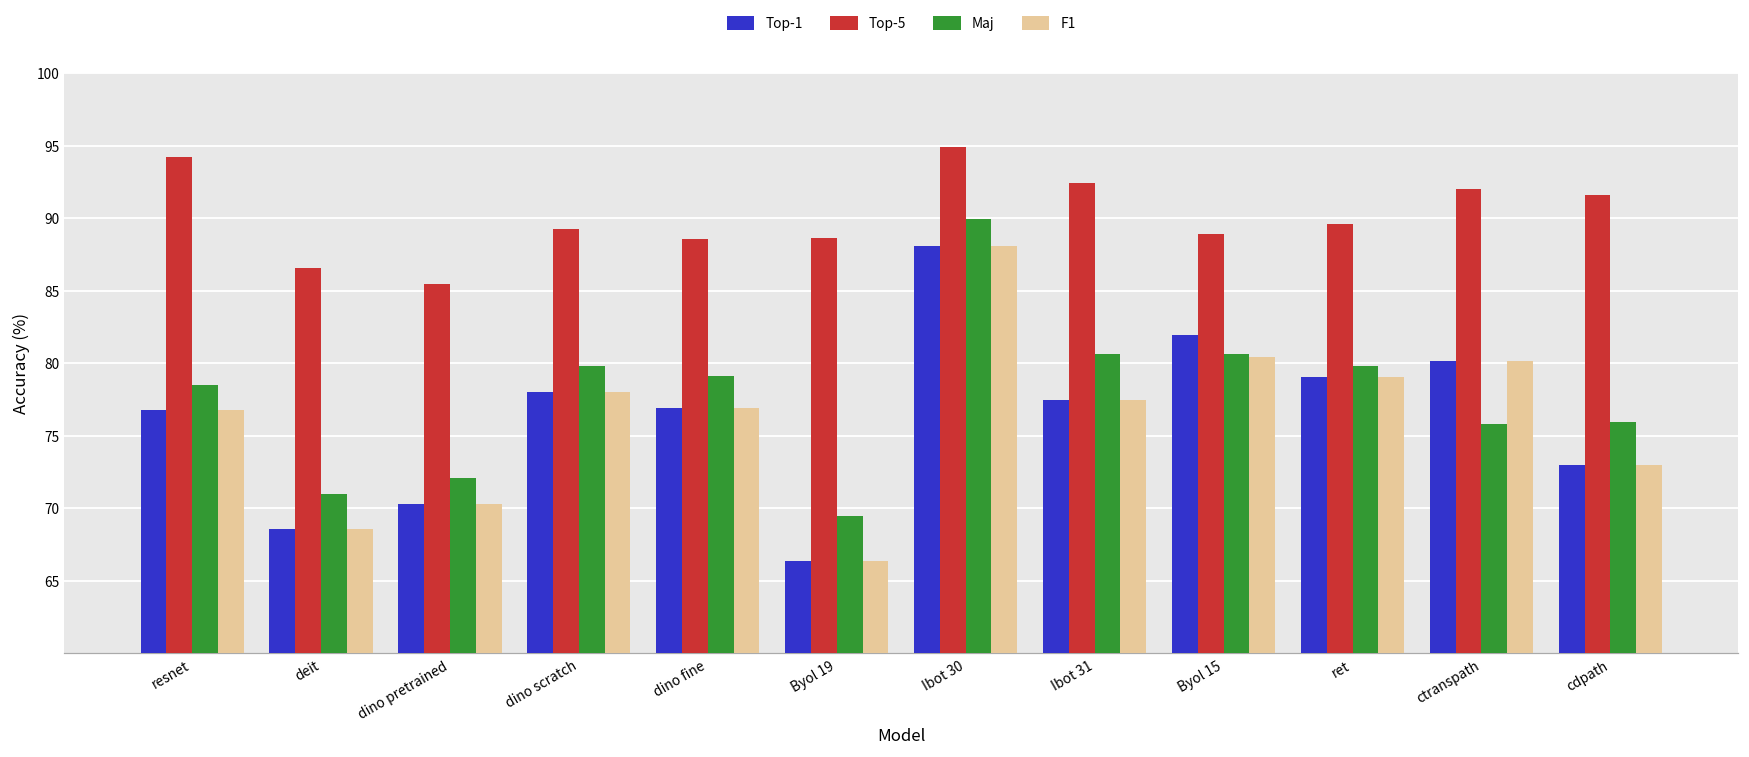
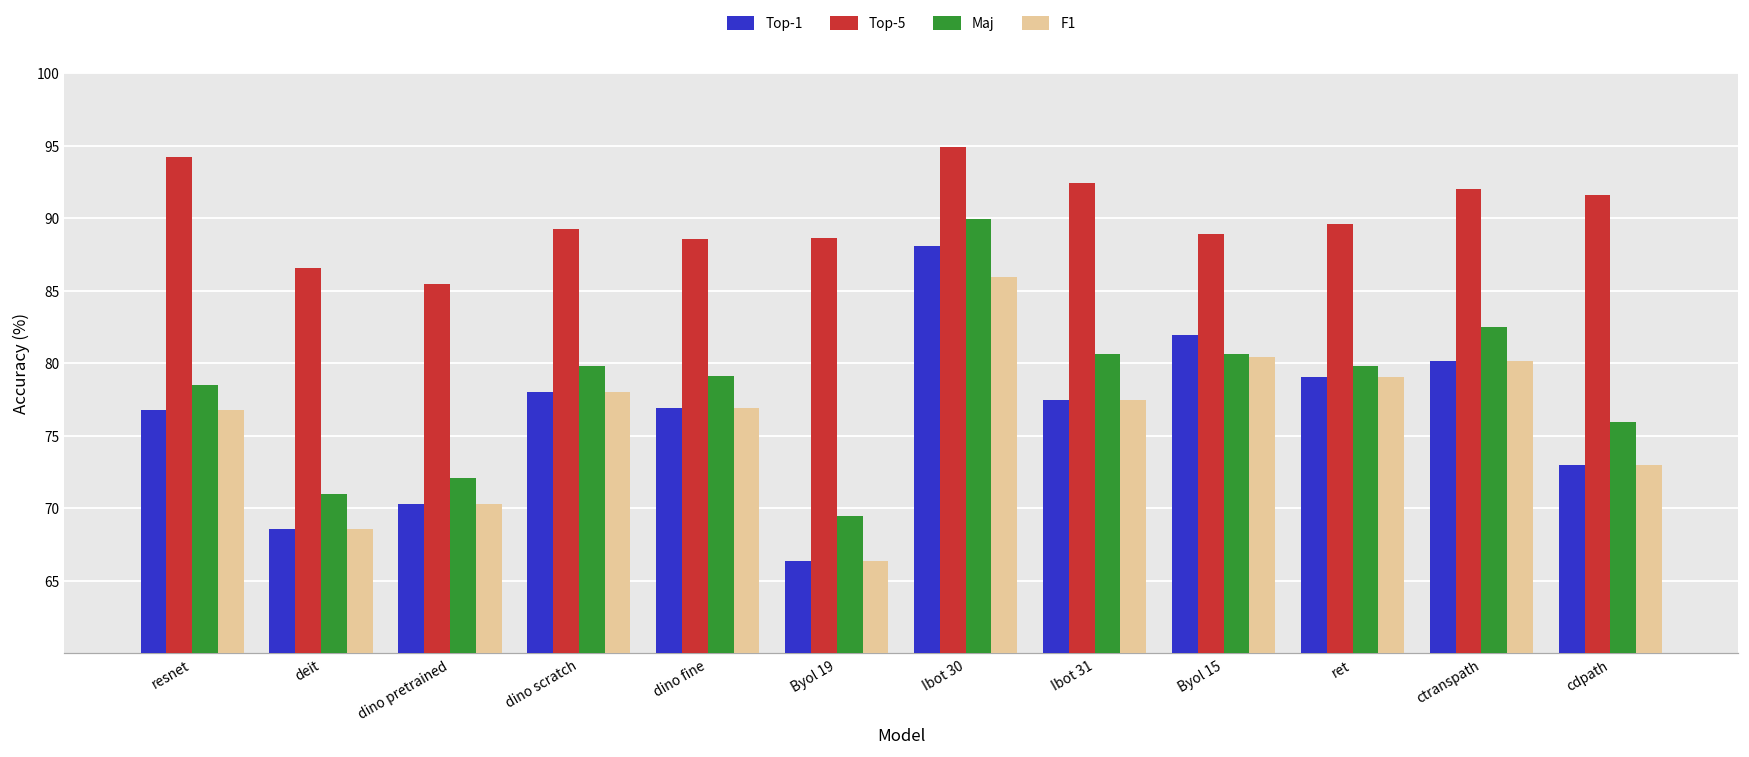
F1, Ibot 30: 88.1 -> 85.9
Maj, ctranspath: 75.8 -> 82.5
